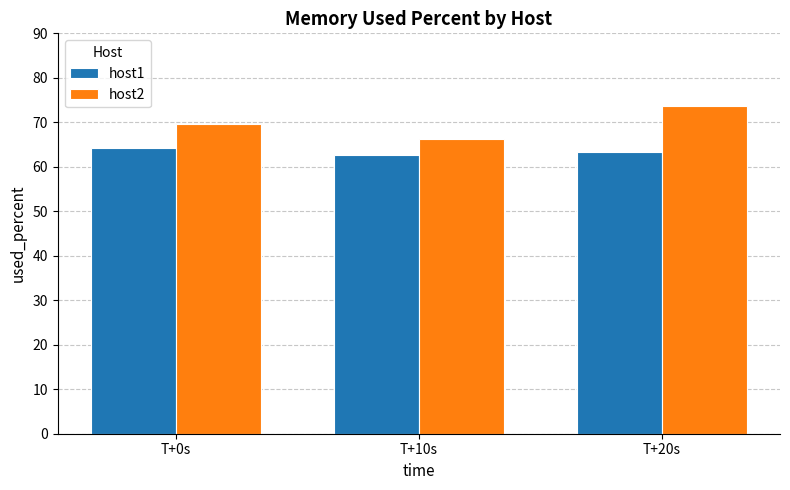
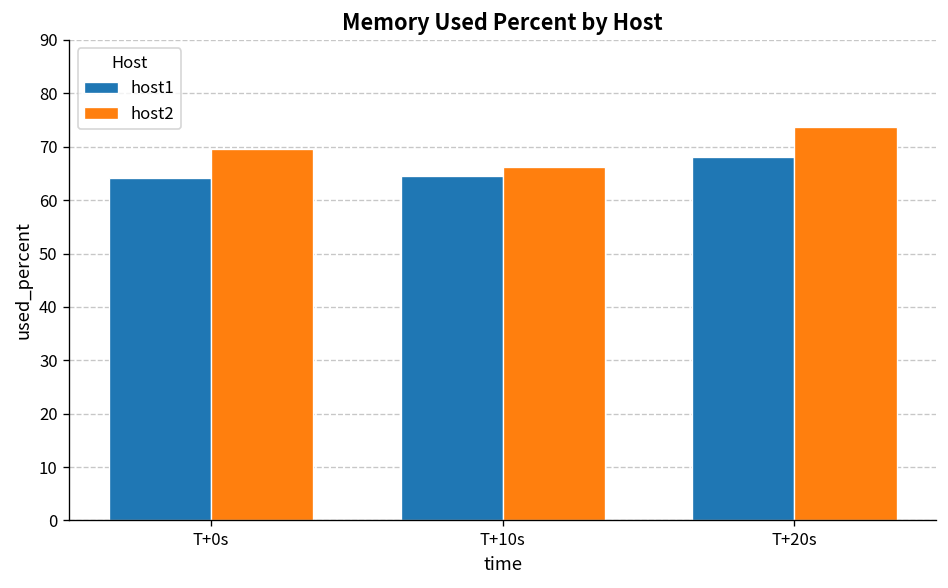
host1, T+10s: 63 -> 64
host1, T+20s: 63 -> 68
